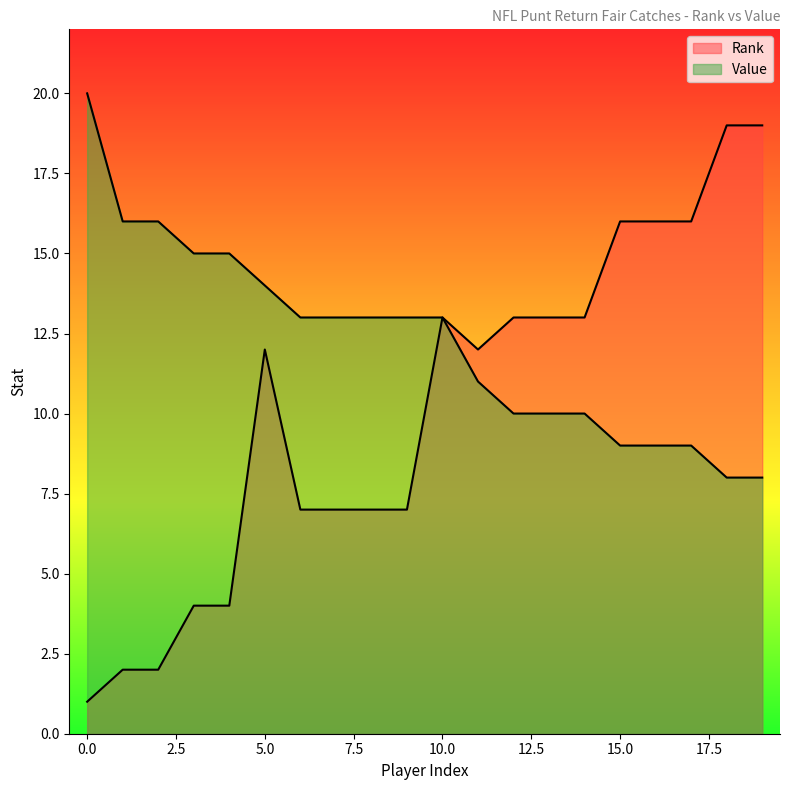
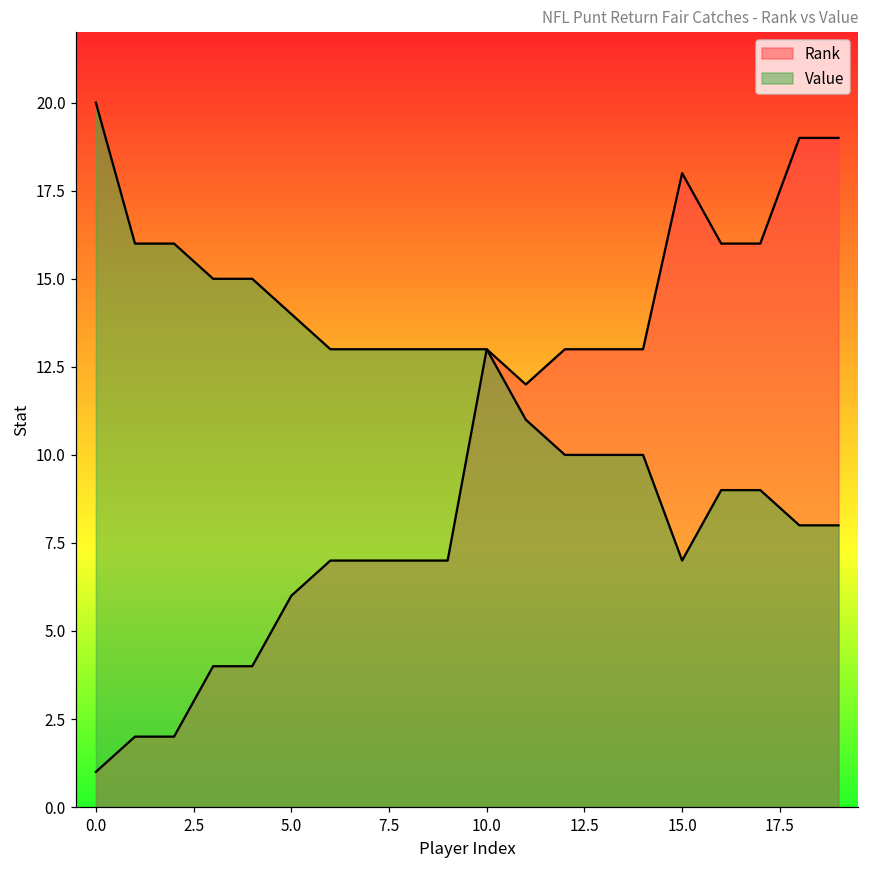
Rank, 5.0: 12 -> 6
Rank, 15.0: 16 -> 18
Value, 15.0: 9 -> 7
